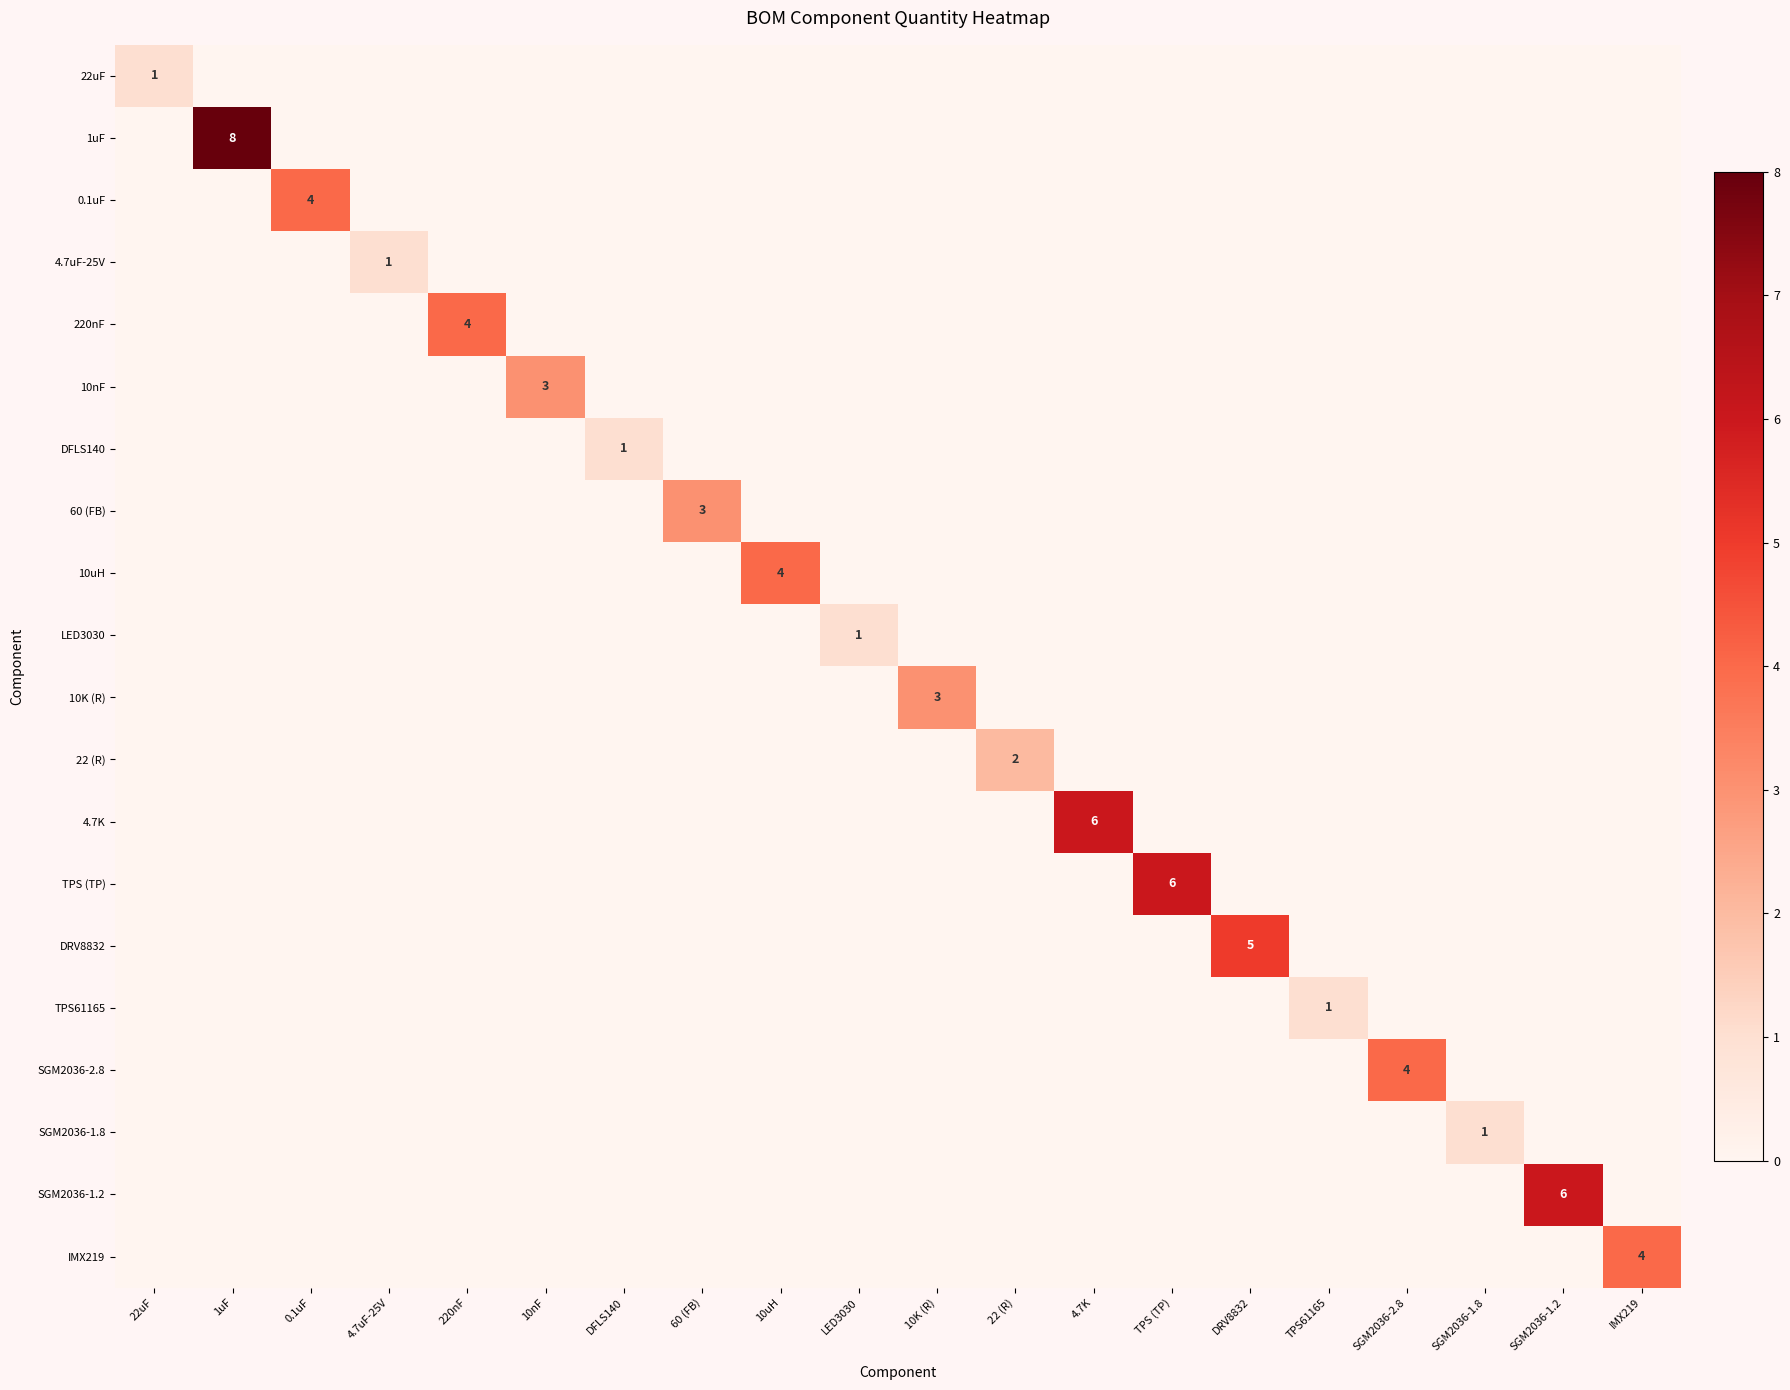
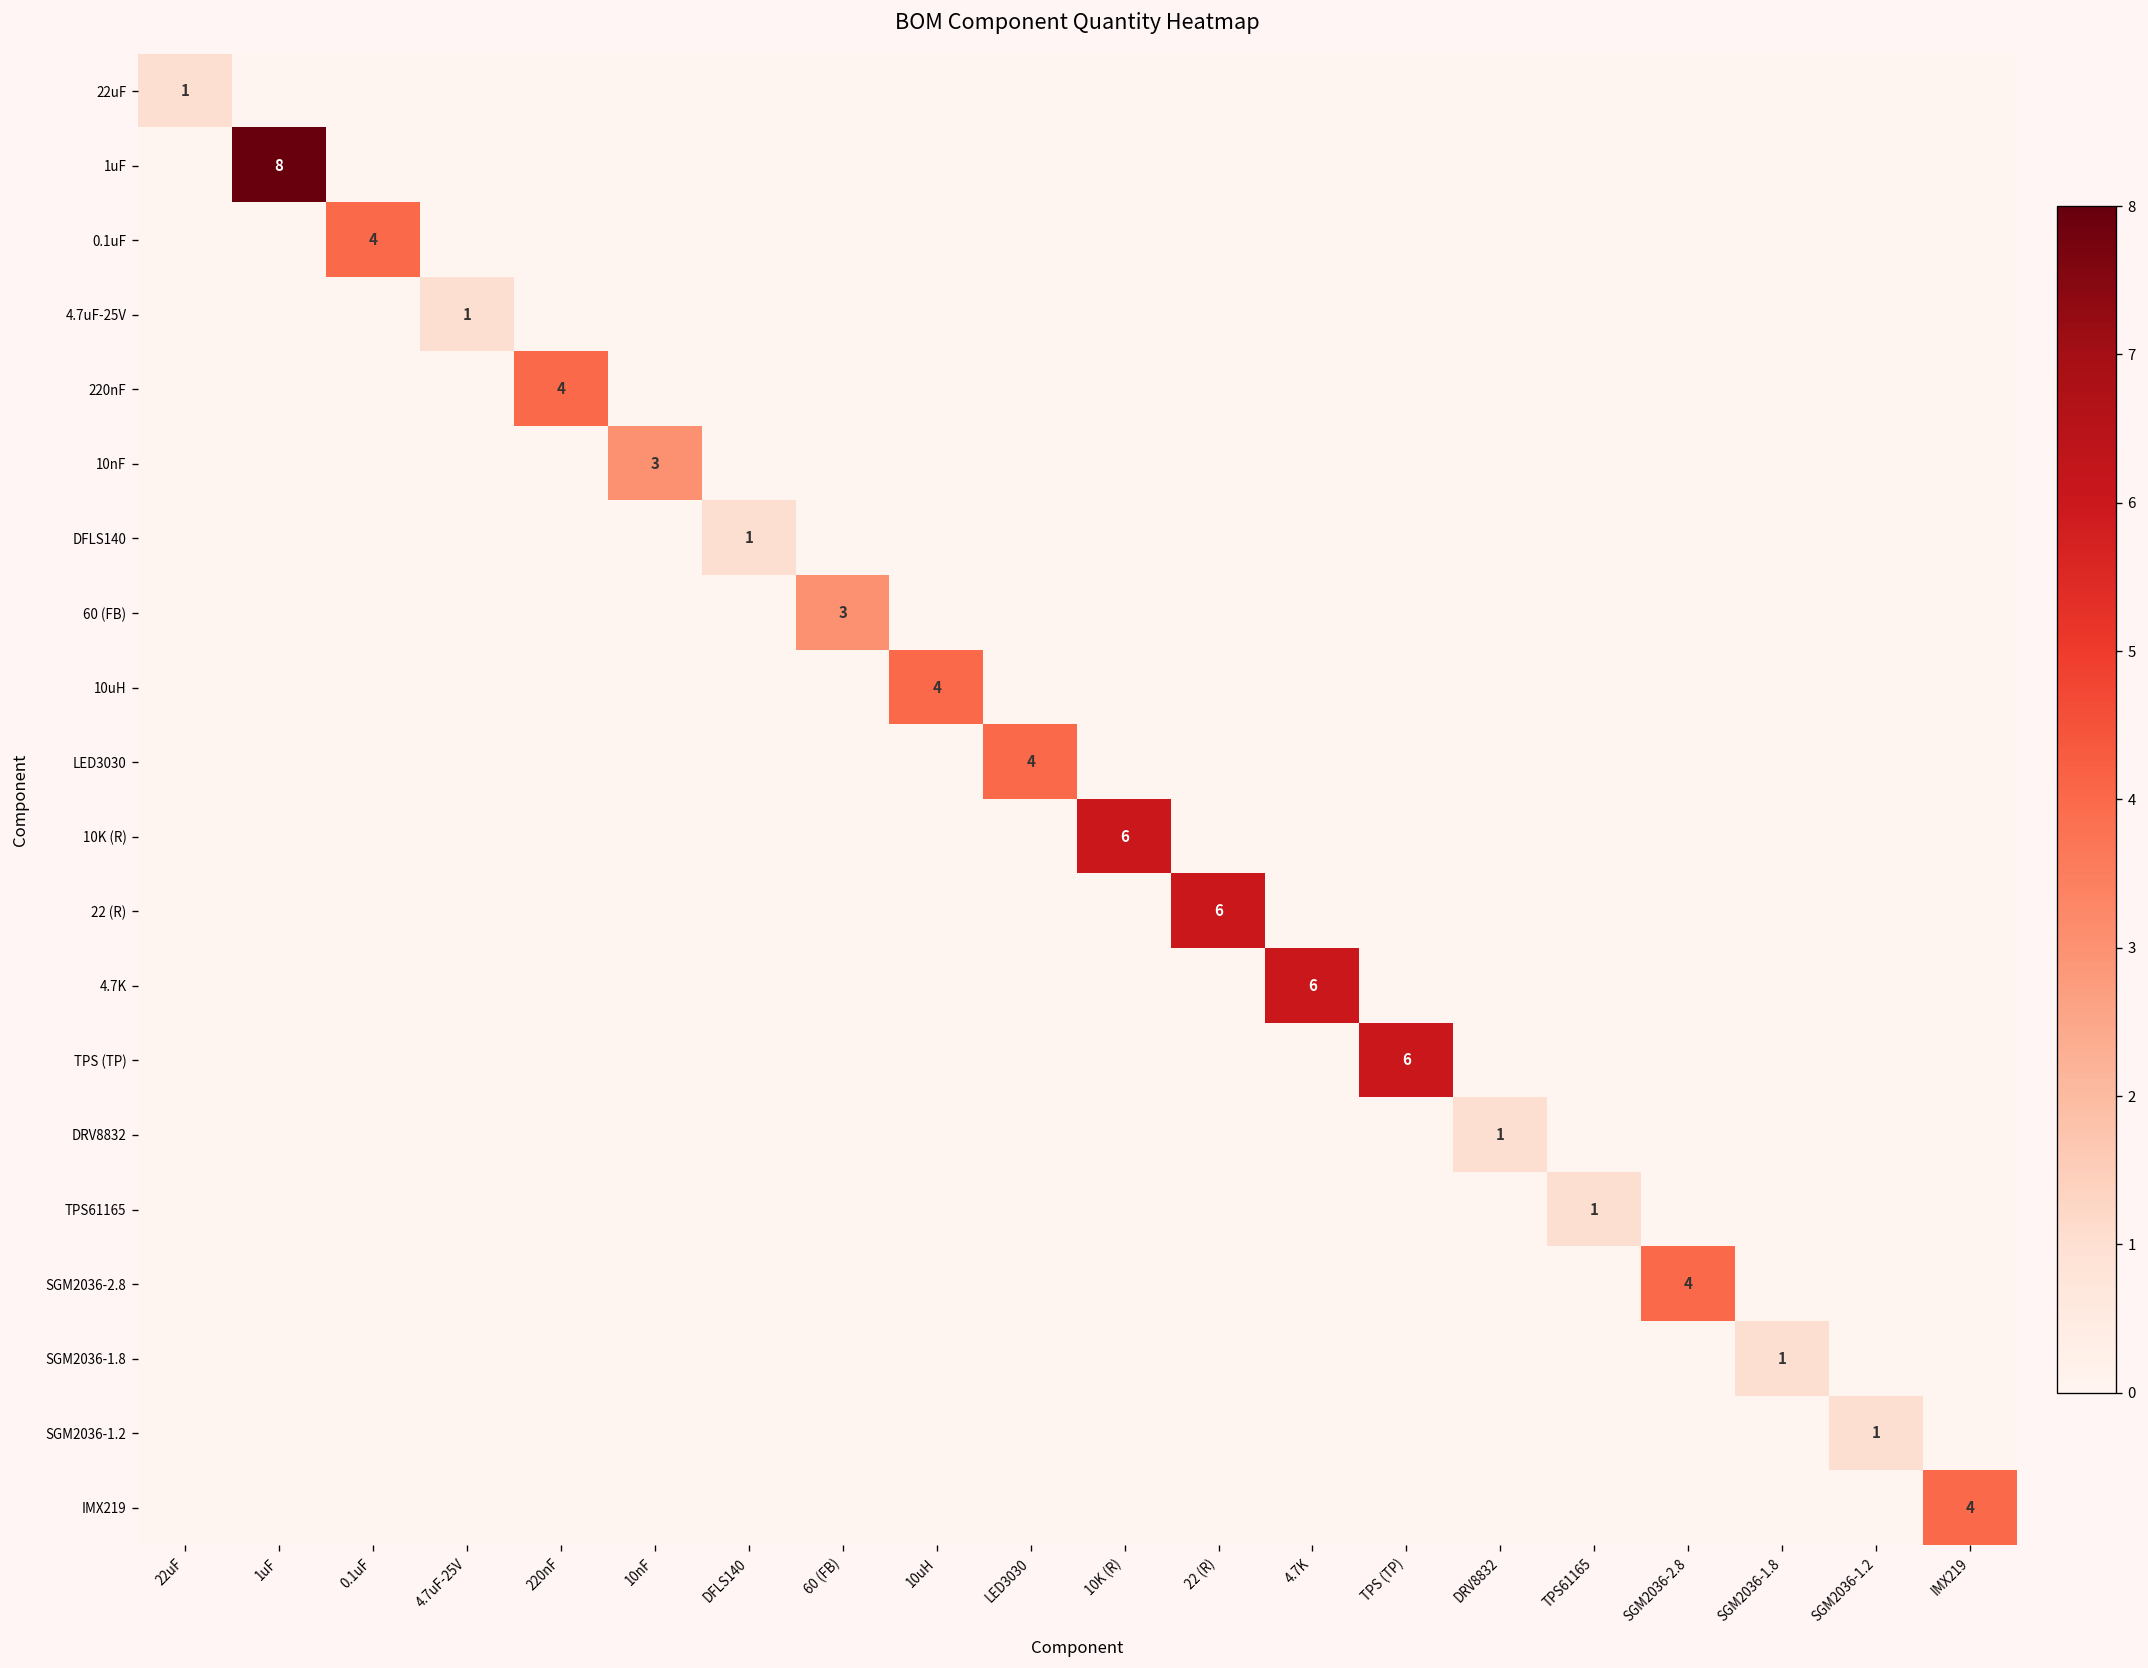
LED3030, LED3030: 1 -> 4
10K (R), 10K (R): 3 -> 6
22 (R), 22 (R): 2 -> 6
DRV8832, DRV8832: 5 -> 1
SGM2036-1.2, SGM2036-1.2: 6 -> 1
